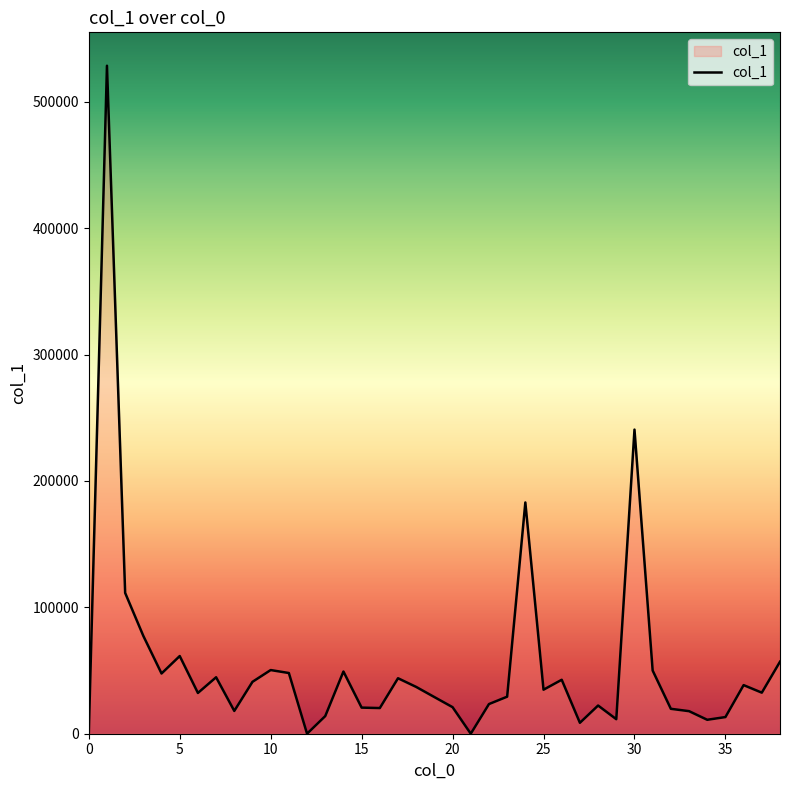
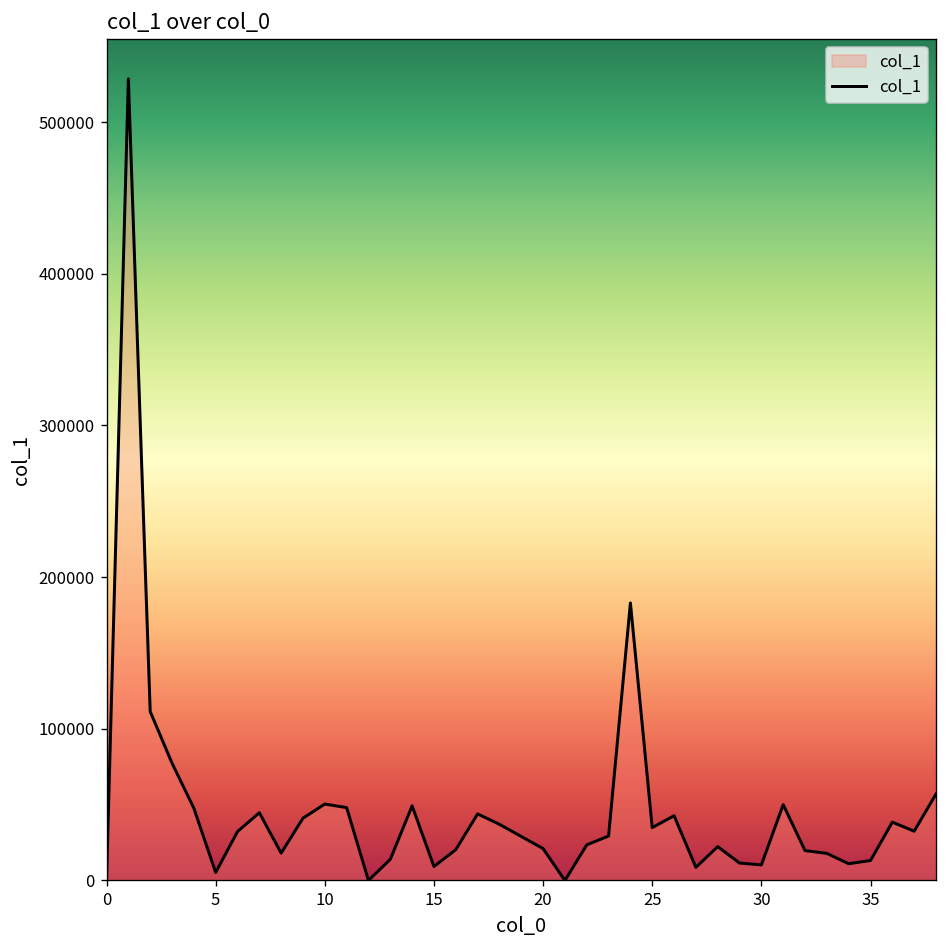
5: 61000 -> 5000
15: 21000 -> 9000
30: 241000 -> 10000
